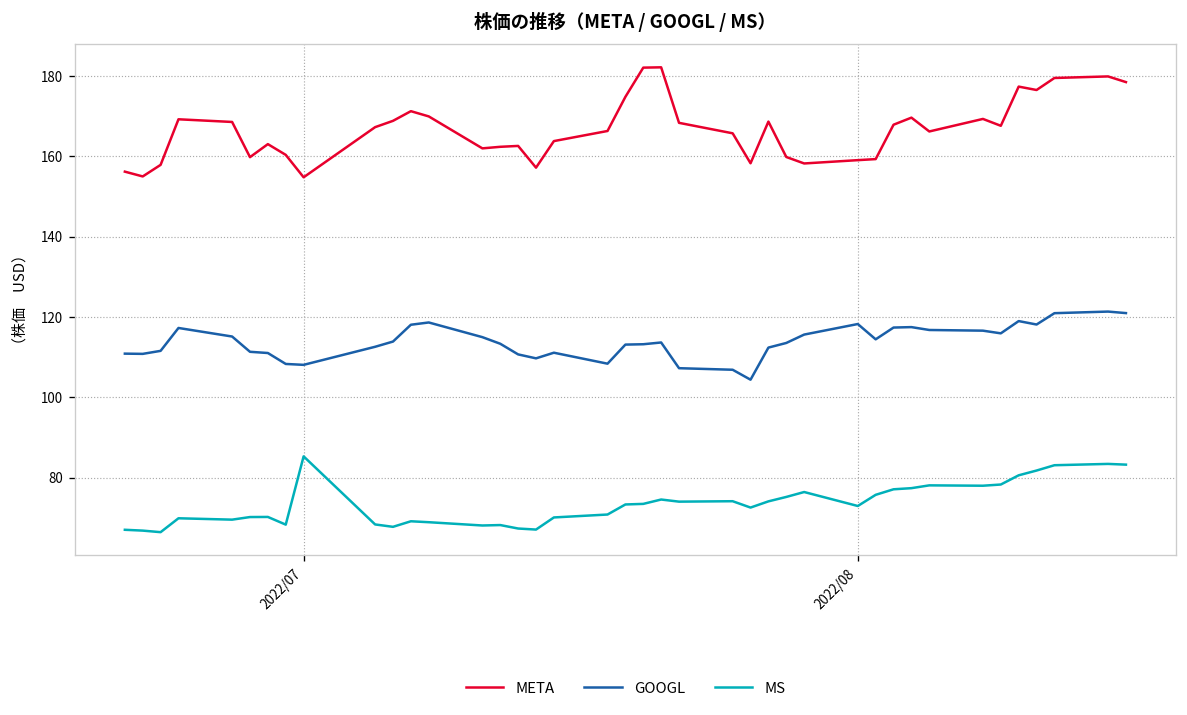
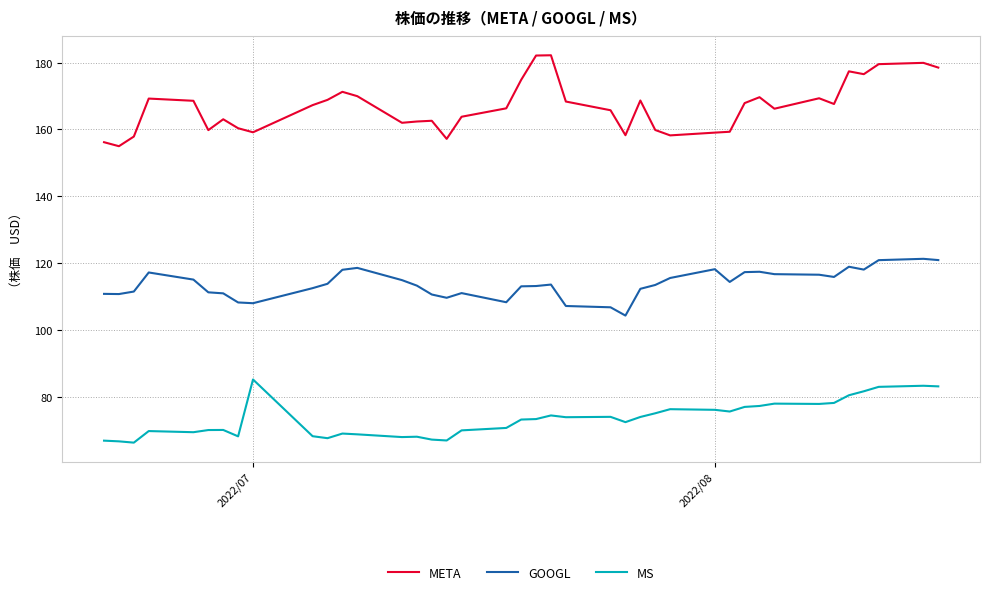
META, 2022/07: 155 -> 159
MS, 2022/08: 73 -> 76
